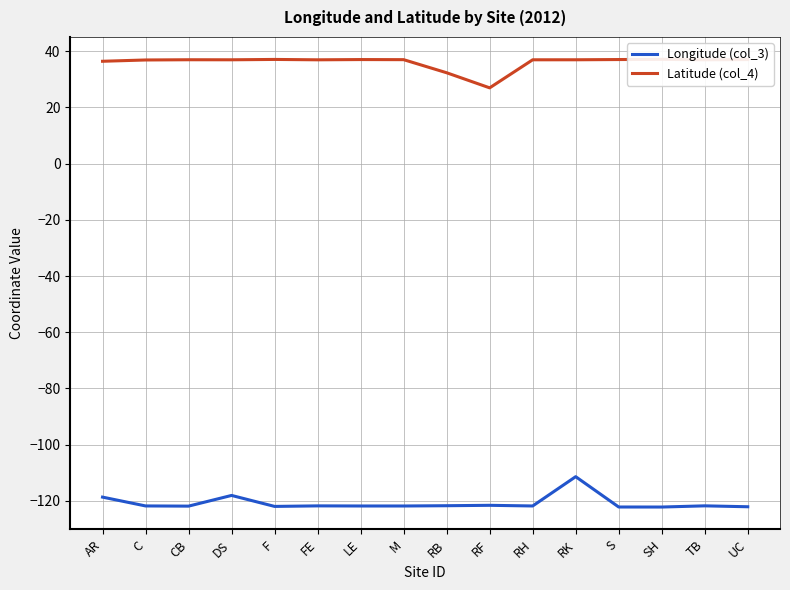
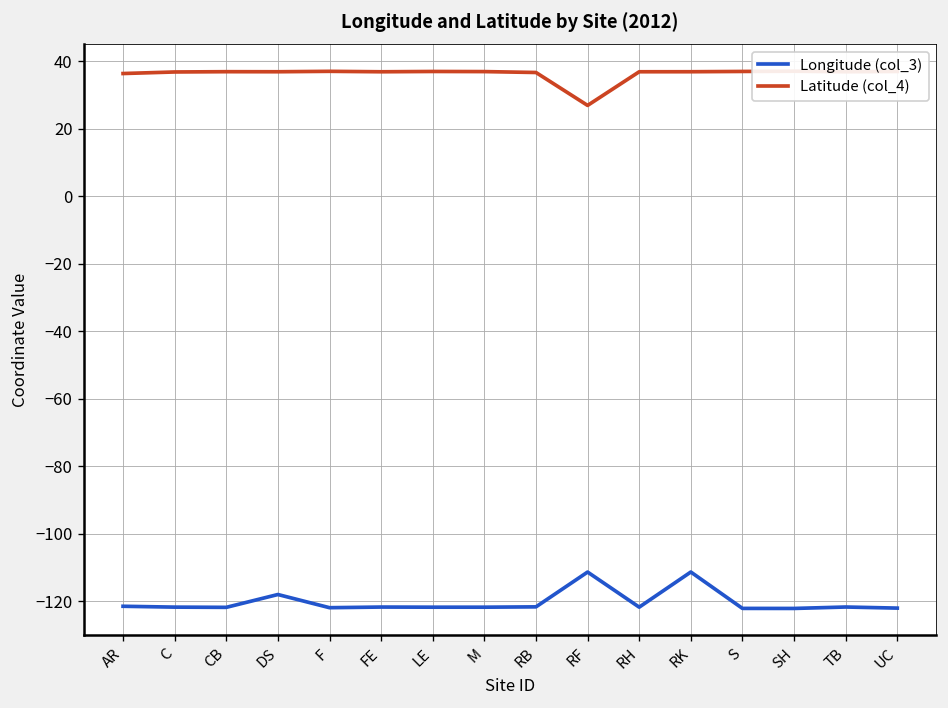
Longitude (col_3), AR: -119 -> -122
Latitude (col_4), RB: 32 -> 37
Longitude (col_3), RF: -122 -> -111
